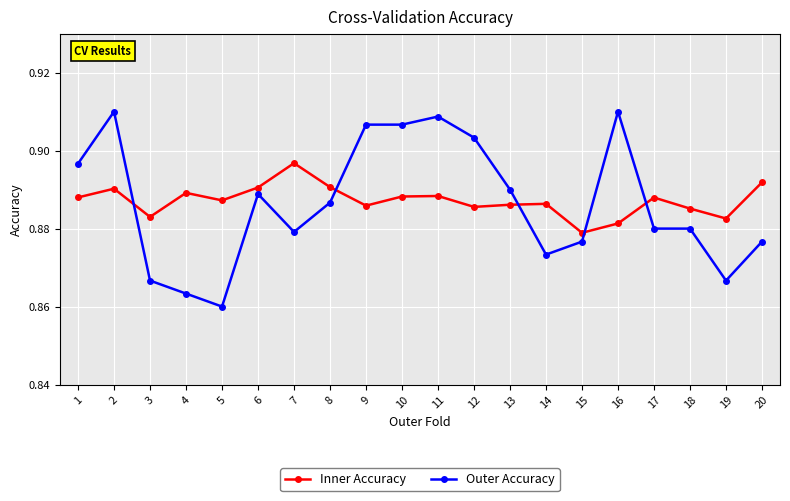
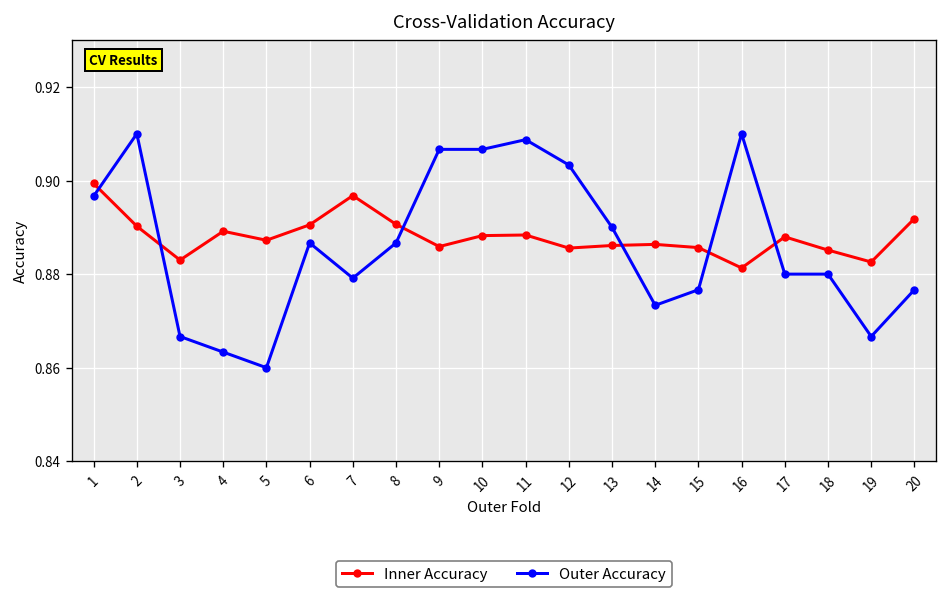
Inner Accuracy, 1: 0.888 -> 0.899
Outer Accuracy, 6: 0.889 -> 0.887
Inner Accuracy, 15: 0.879 -> 0.886
